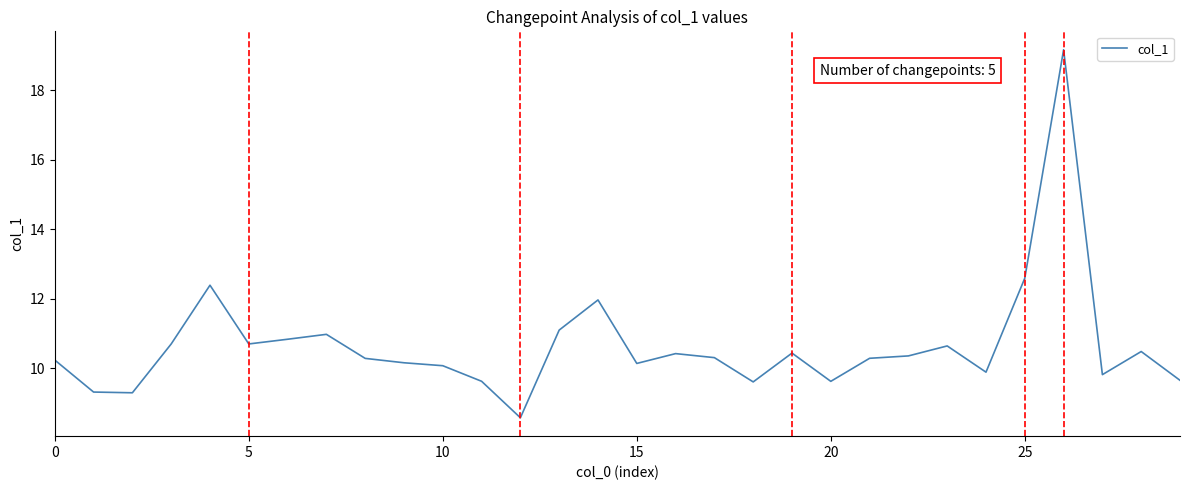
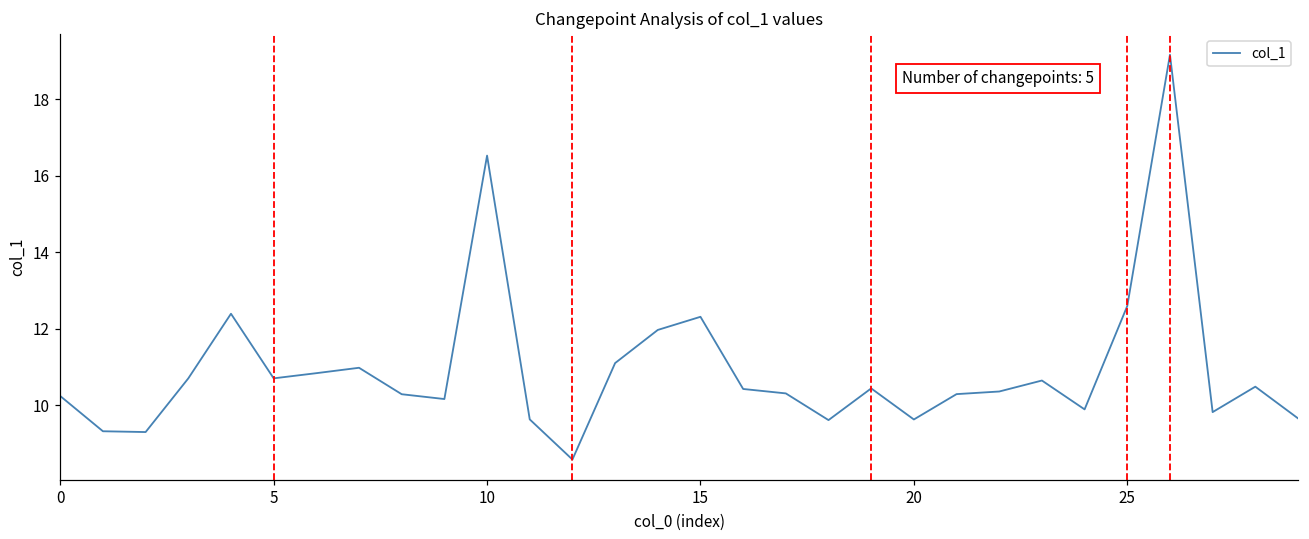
10: 10.1 -> 16.5
15: 10.1 -> 12.3
